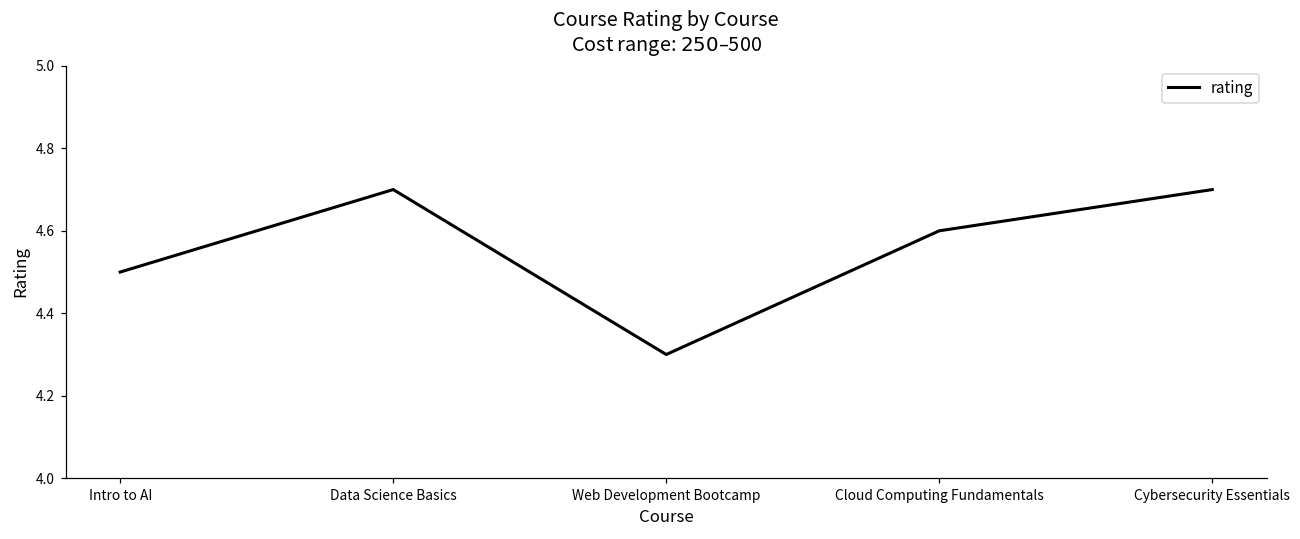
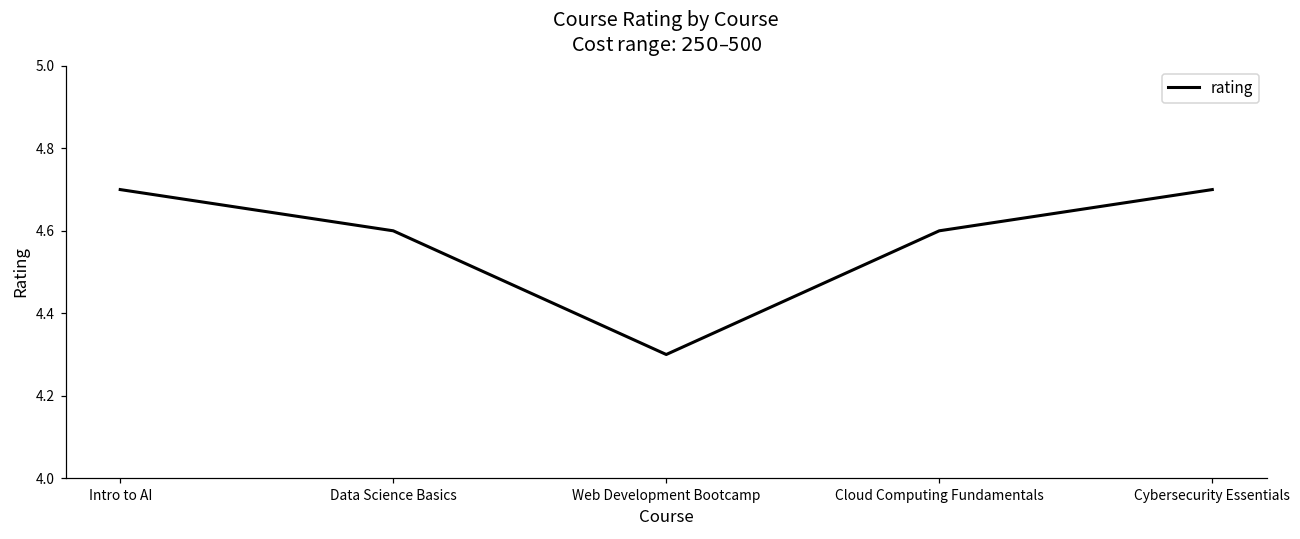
Intro to AI: 4.5 -> 4.7
Data Science Basics: 4.7 -> 4.6
